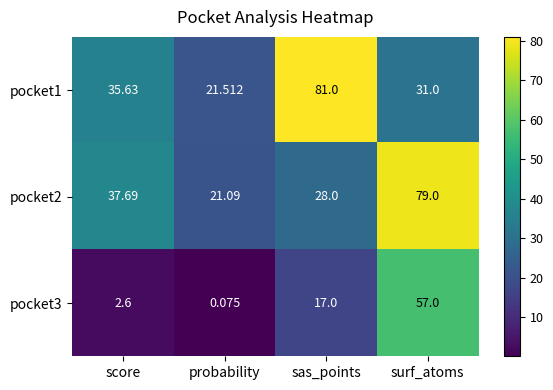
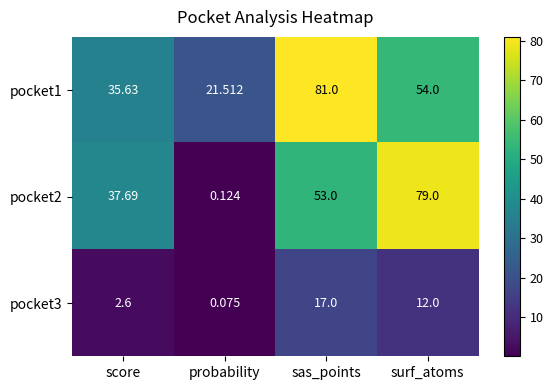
pocket1, surf_atoms: 31.0 -> 54.0
pocket2, probability: 21.09 -> 0.124
pocket2, sas_points: 28.0 -> 53.0
pocket3, surf_atoms: 57.0 -> 12.0
